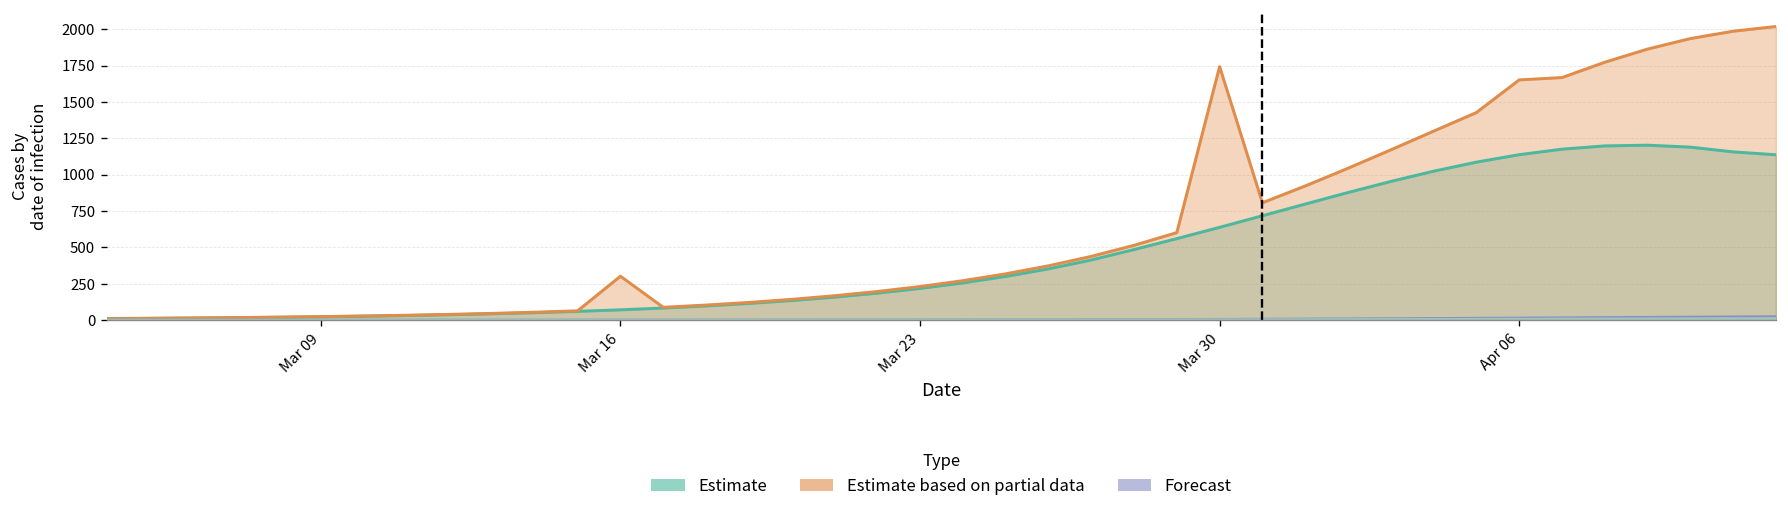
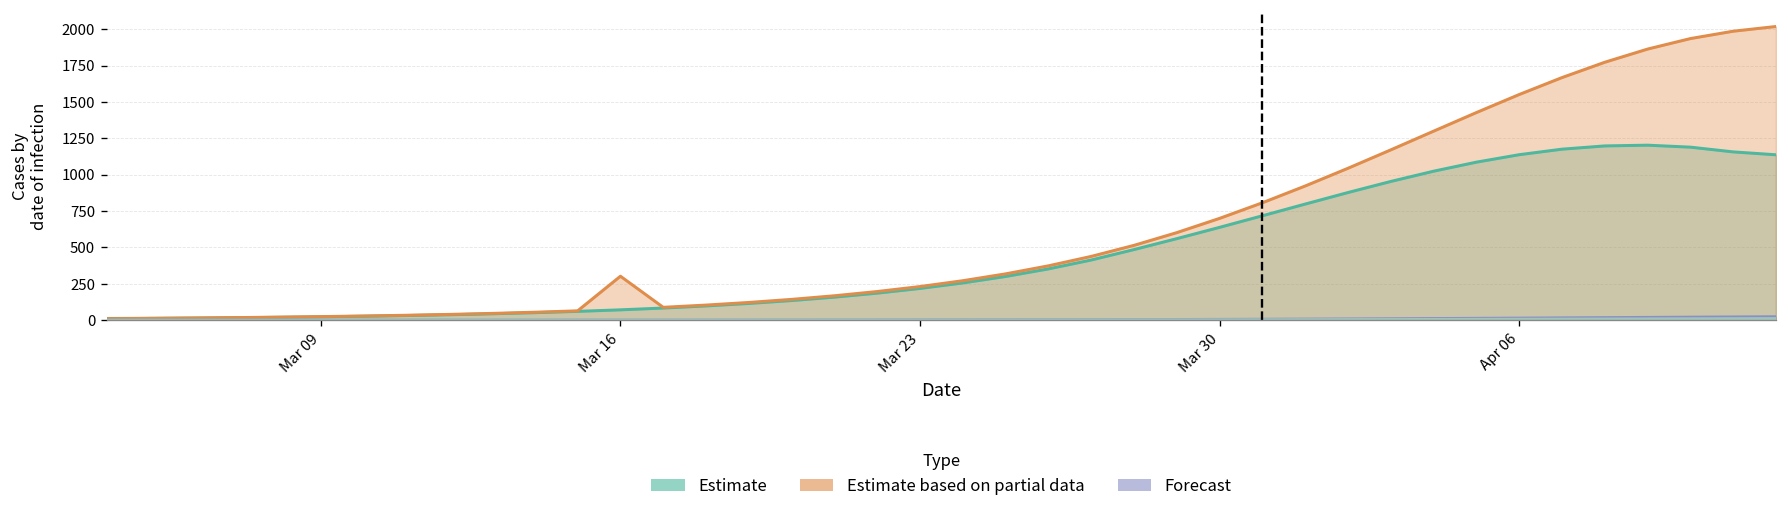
Estimate based on partial data, Mar 30: 1740 -> 700
Estimate based on partial data, Apr 06: 1650 -> 1550
